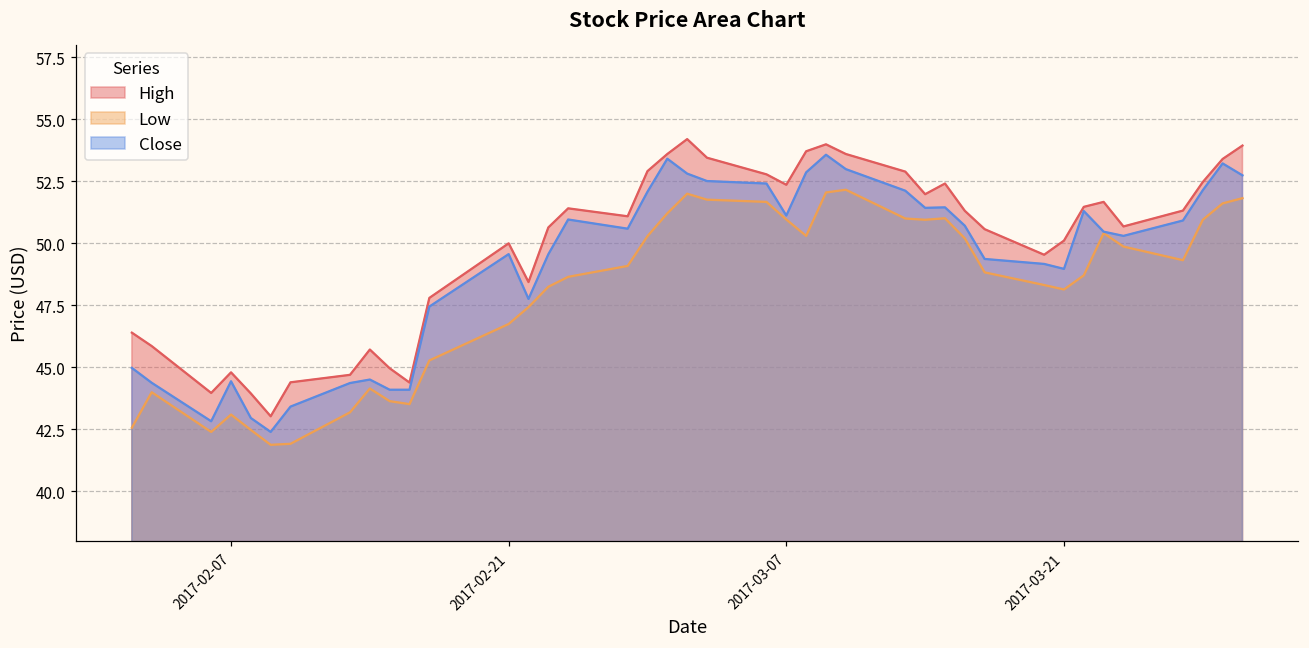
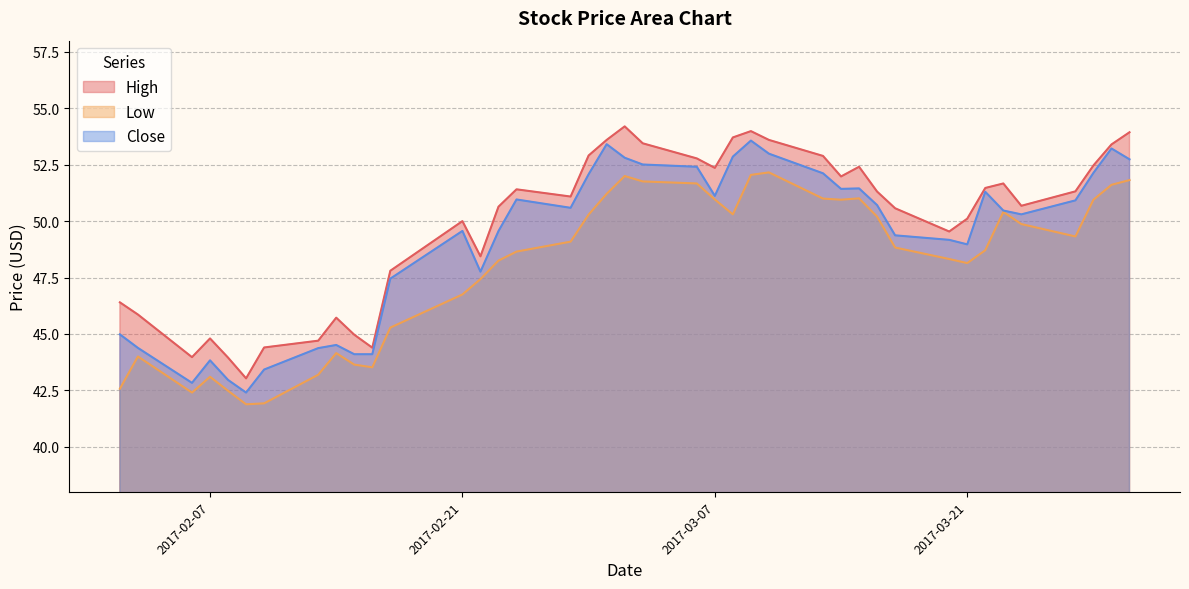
Close, 2017-02-07: 44.4 -> 43.8
